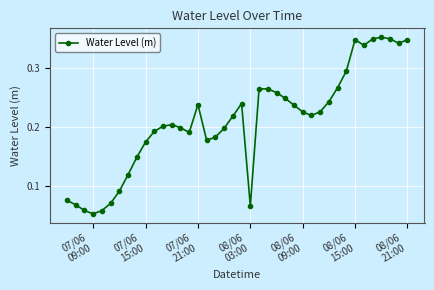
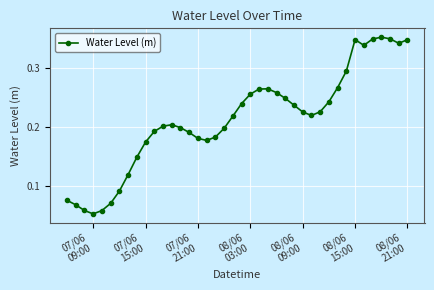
07/06 21:00: 0.24 -> 0.18
08/06 03:00: 0.07 -> 0.26
